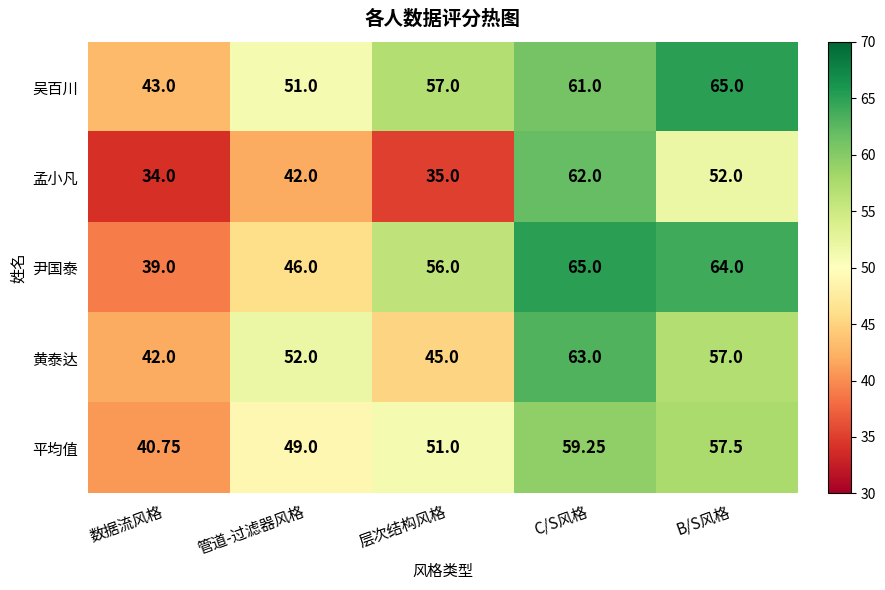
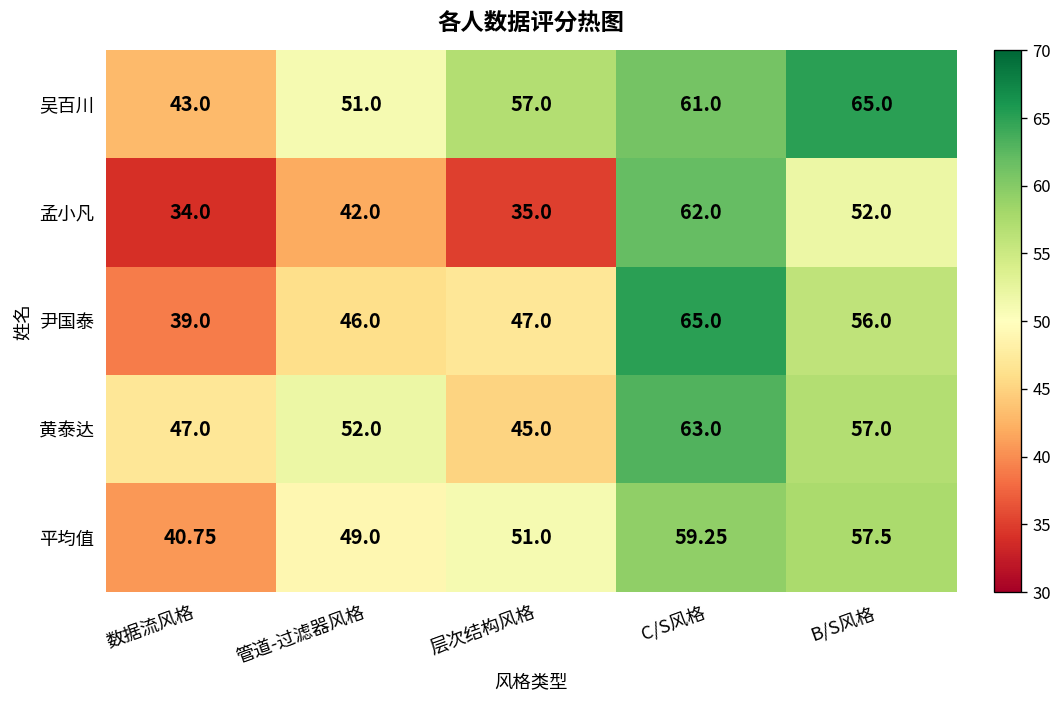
尹国泰, 层次结构风格: 56.0 -> 47.0
尹国泰, B/S风格: 64.0 -> 56.0
黄泰达, 数据流风格: 42.0 -> 47.0
